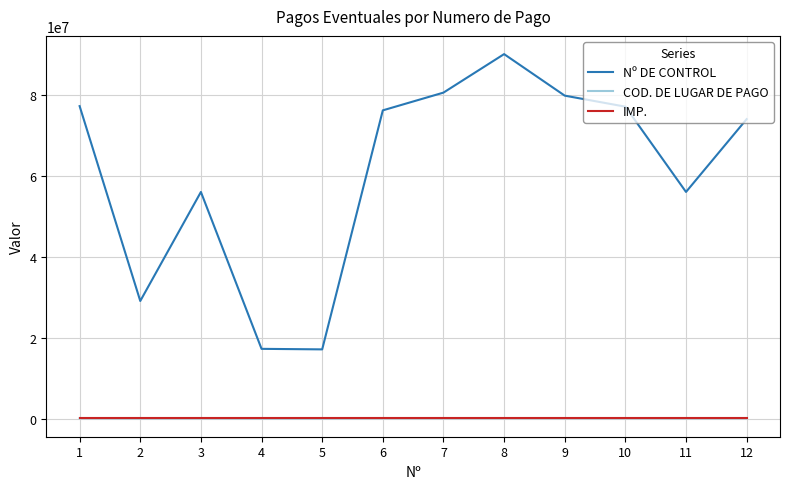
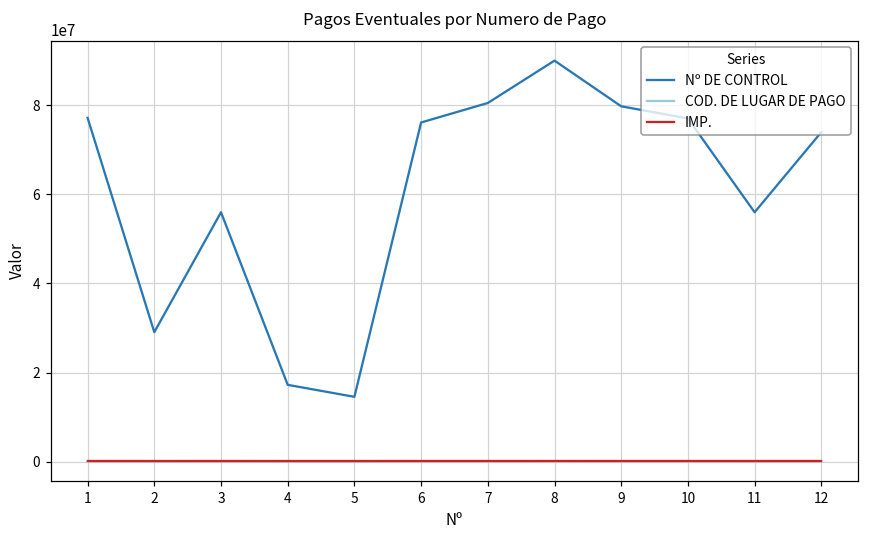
Nº DE CONTROL, 5: 17000000 -> 15000000
